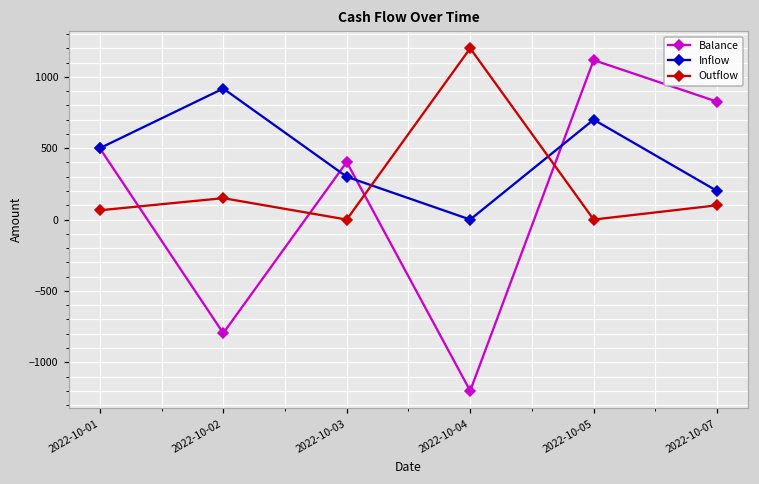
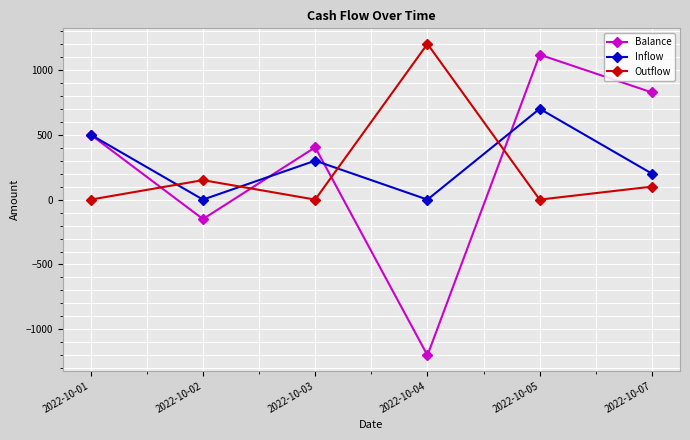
Outflow, 2022-10-01: 70 -> 0
Balance, 2022-10-02: -800 -> -150
Inflow, 2022-10-02: 920 -> 0
